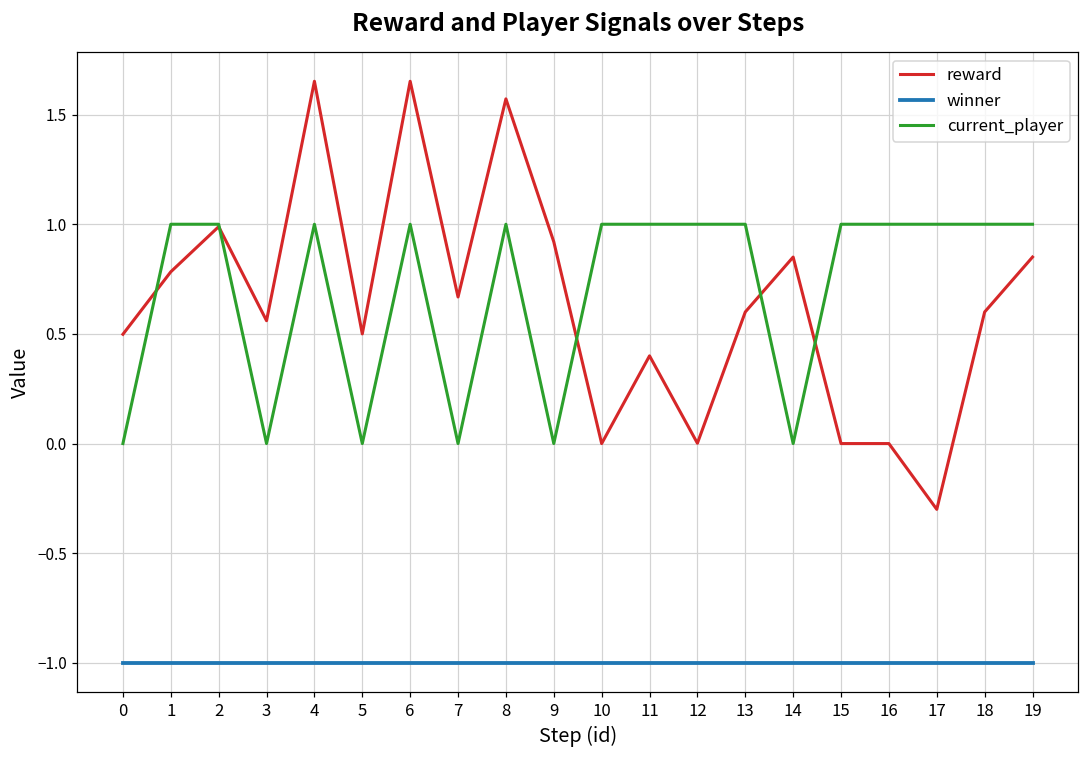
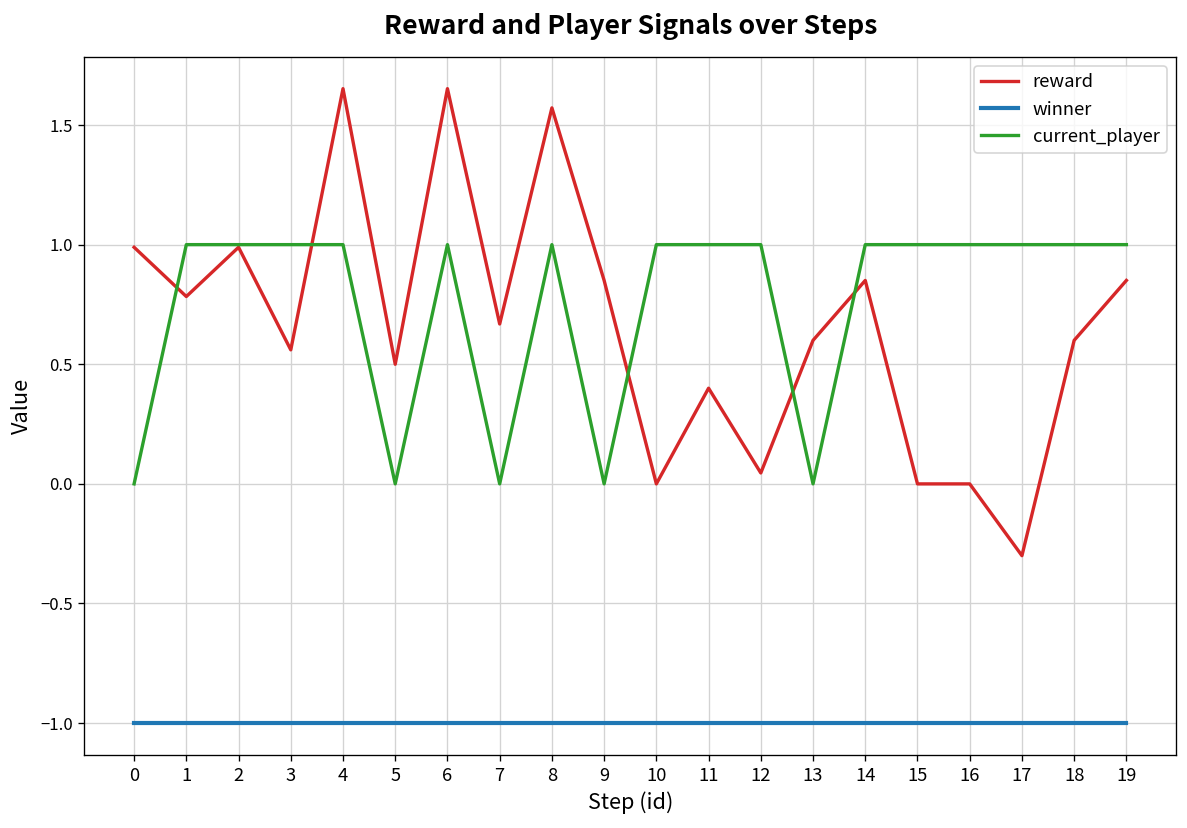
reward, 0: 0.50 -> 0.99
current_player, 3: 0 -> 1
reward, 9: 0.92 -> 0.85
reward, 12: 0.00 -> 0.05
current_player, 13: 1 -> 0
current_player, 14: 0 -> 1
